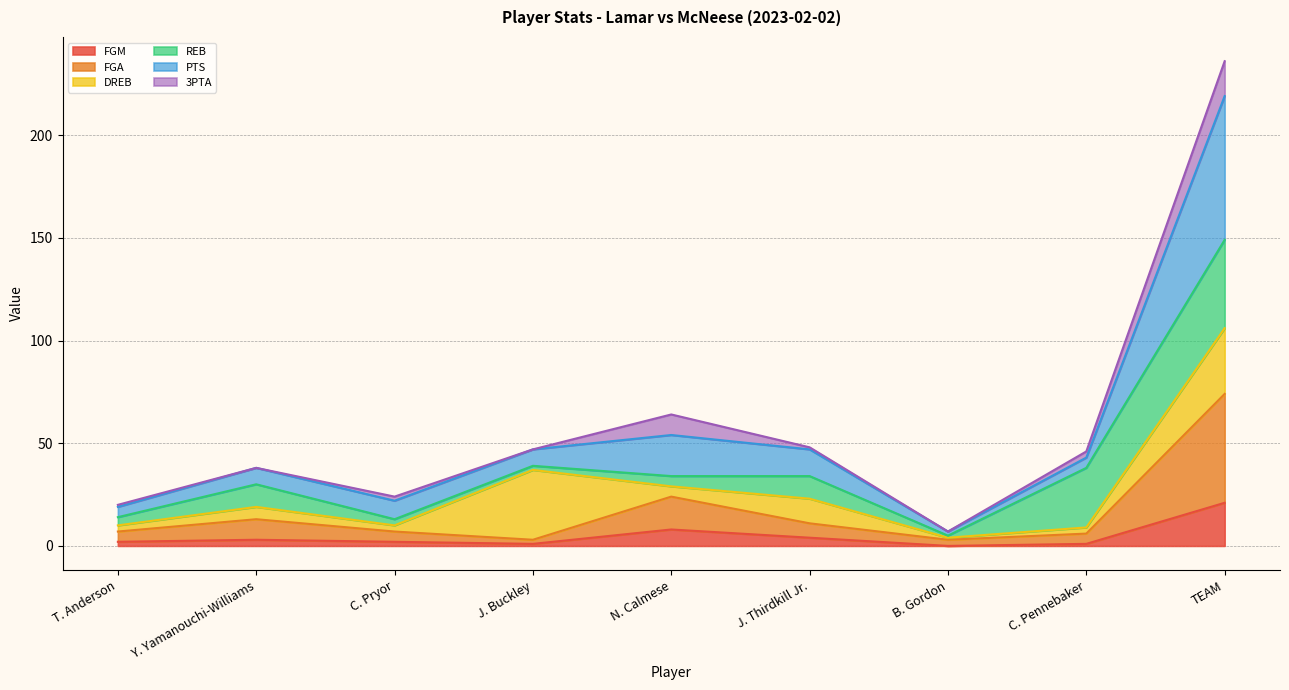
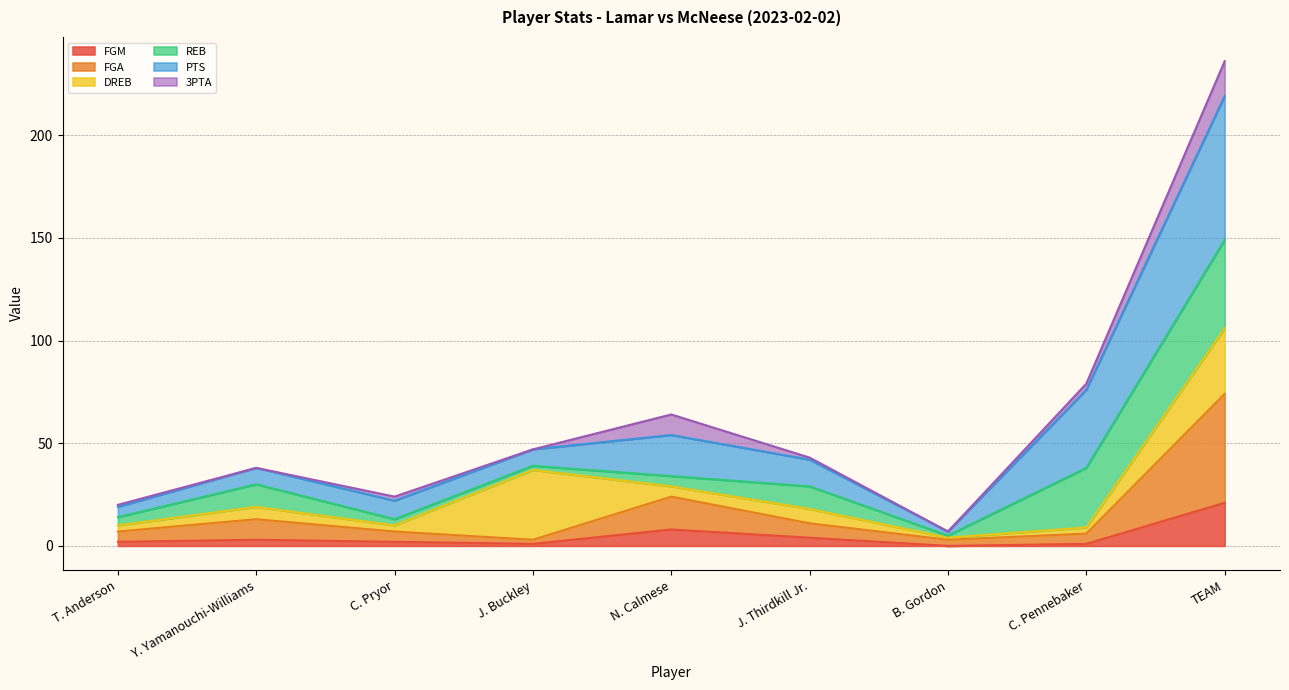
DREB, J. Thirdkill Jr.: 12 -> 7
PTS, C. Pennebaker: 5 -> 38
